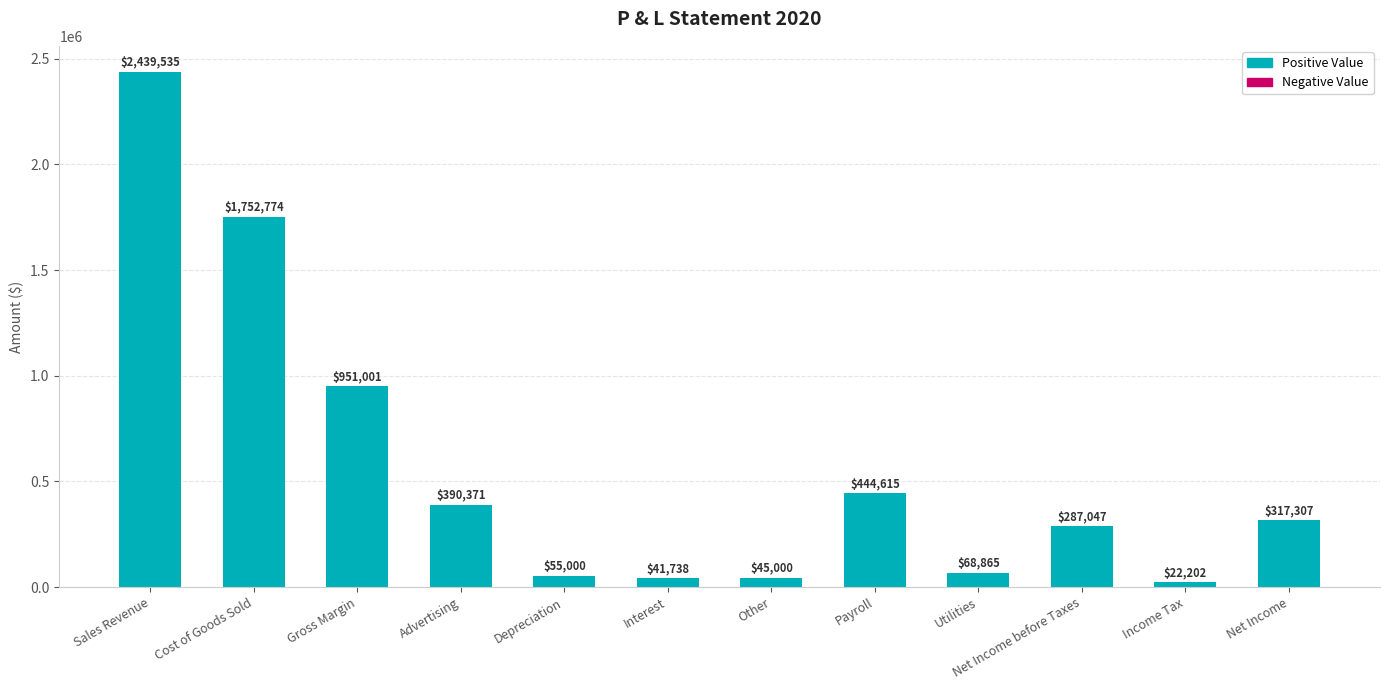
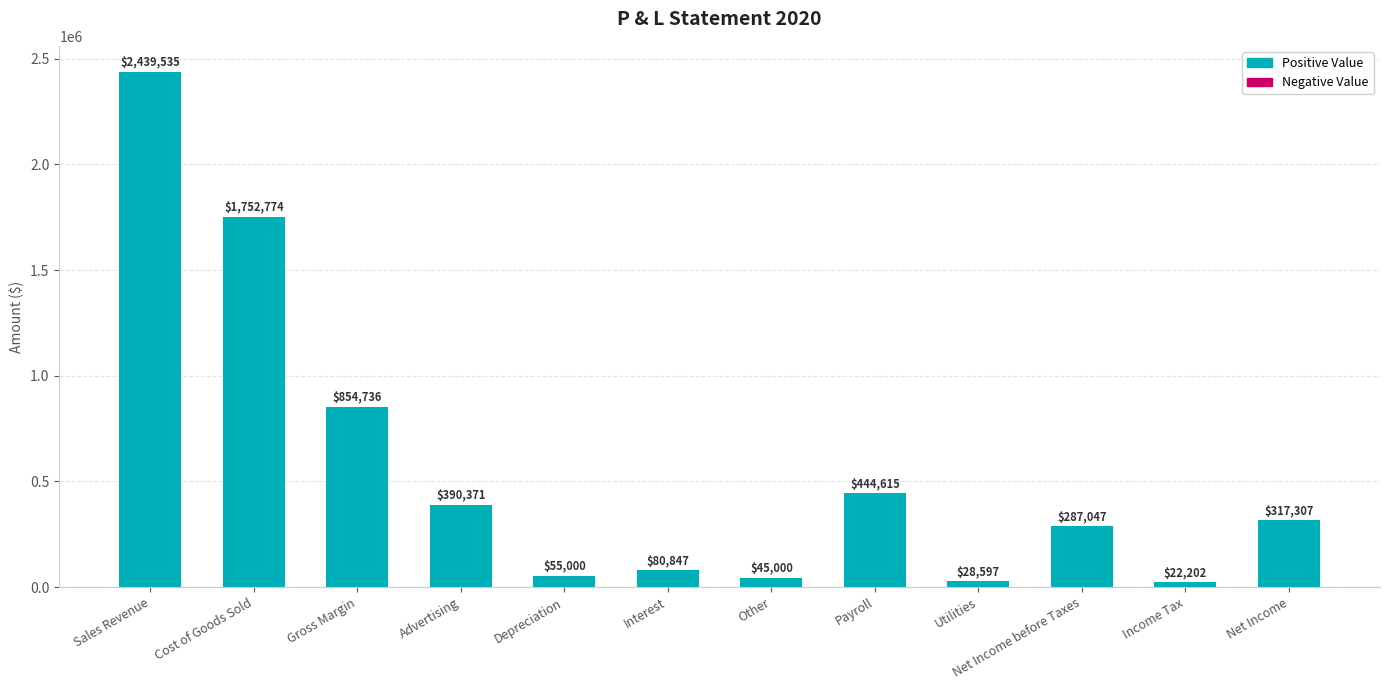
Gross Margin: $951,001 -> $854,736
Interest: $41,738 -> $80,847
Utilities: $68,865 -> $28,597
